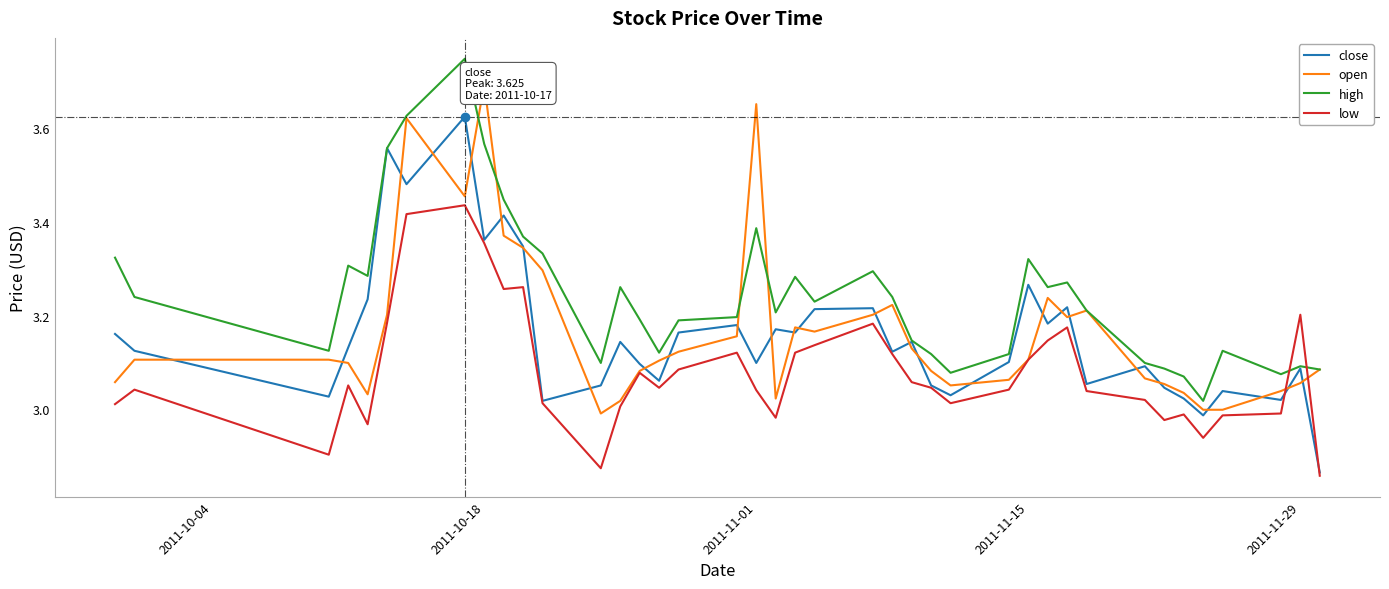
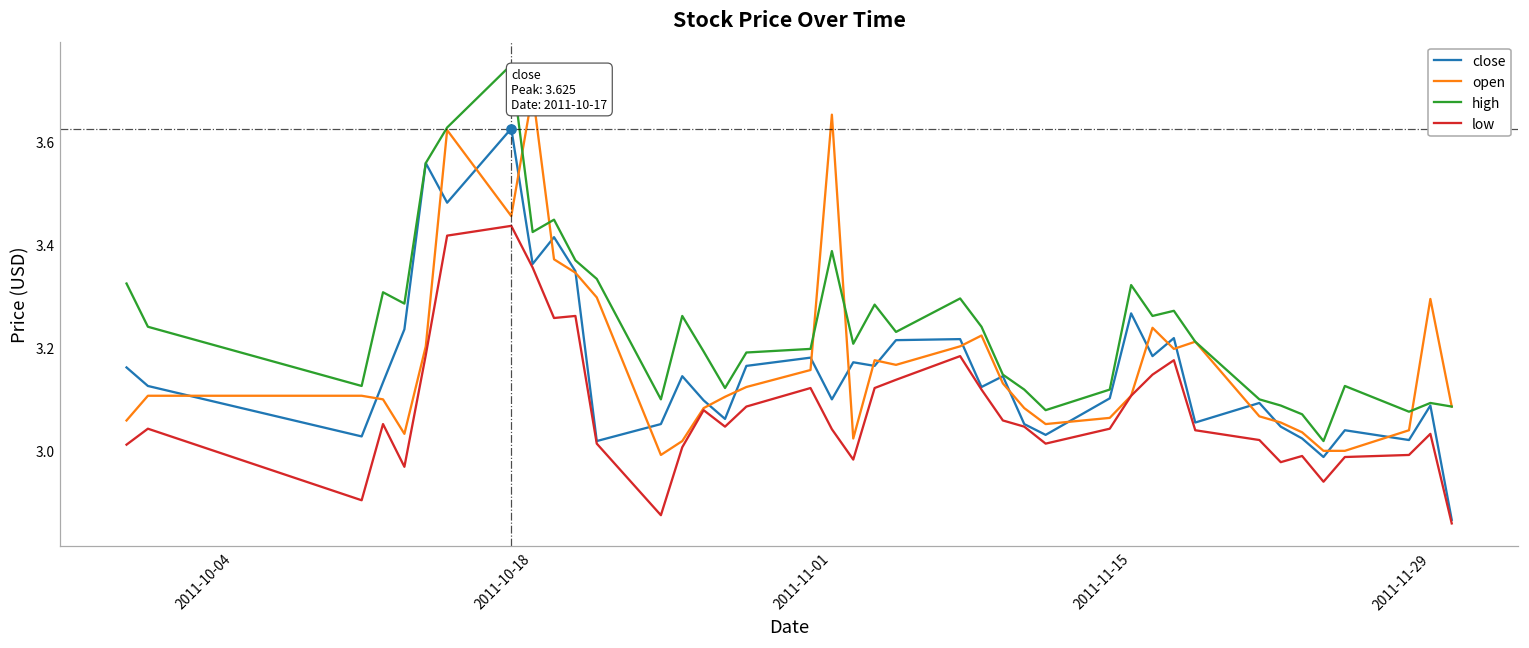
high, 2011-10-18: 3.57 -> 3.42
open, 2011-11-29: 3.06 -> 3.29
low, 2011-11-29: 3.20 -> 3.03
